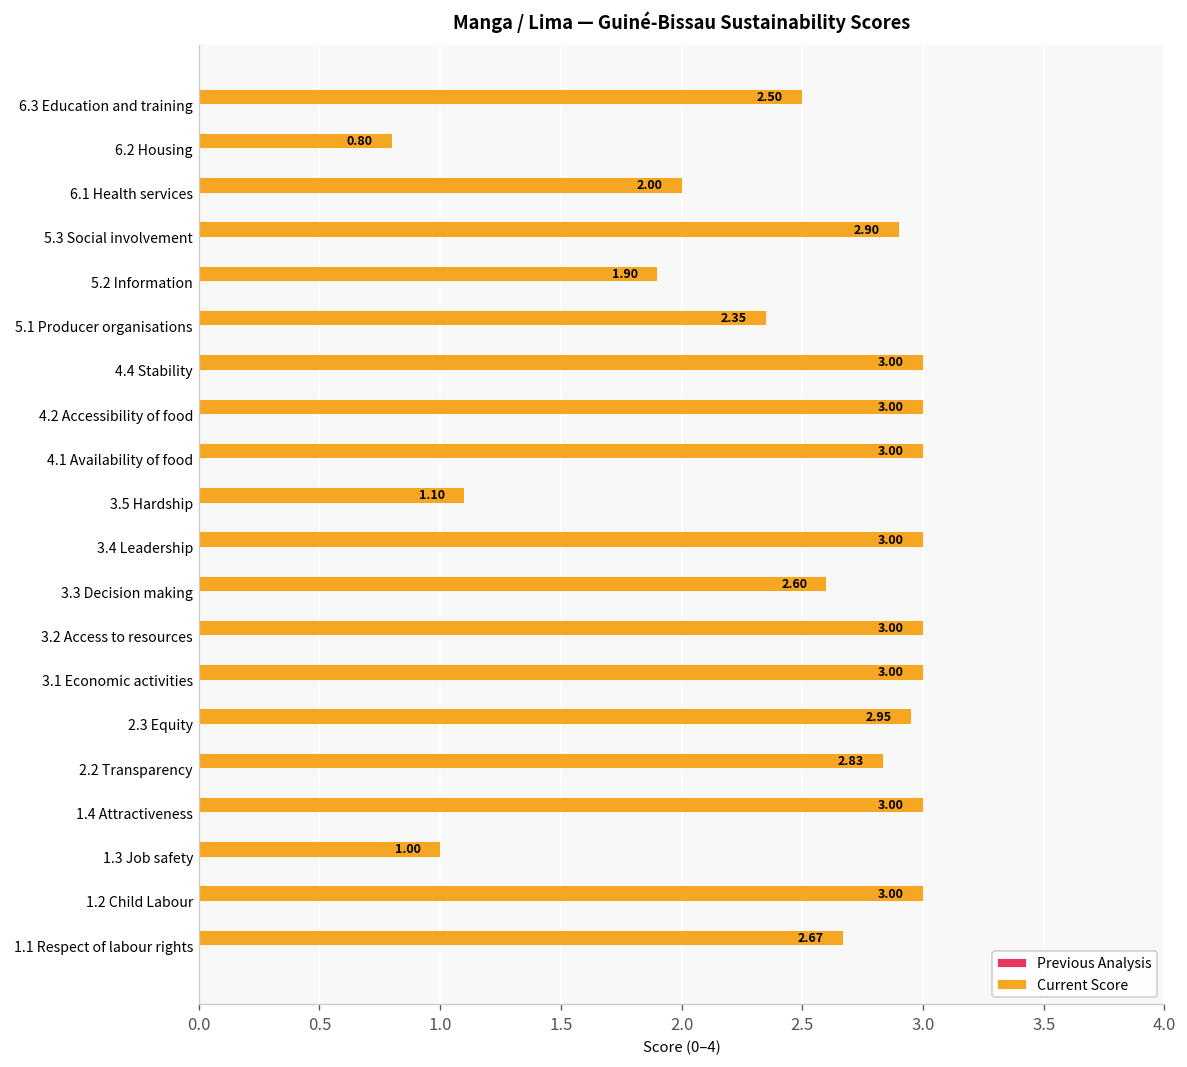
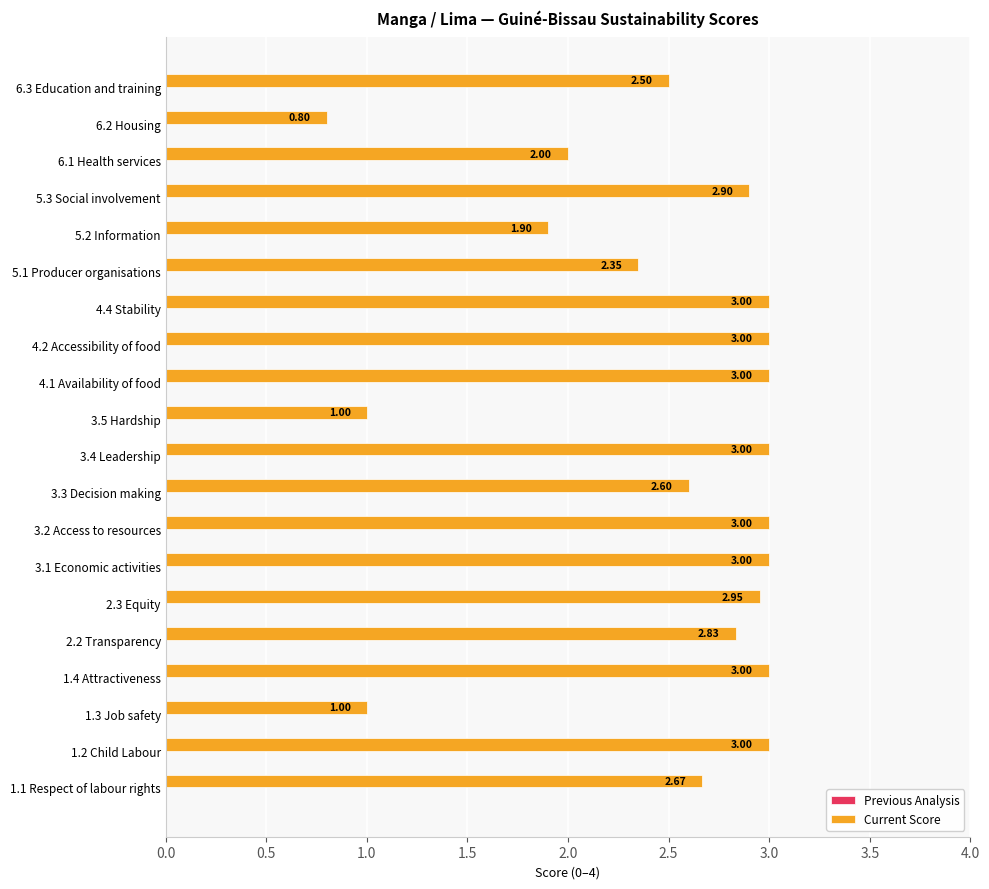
Current Score, 3.5 Hardship: 1.10 -> 1.00
